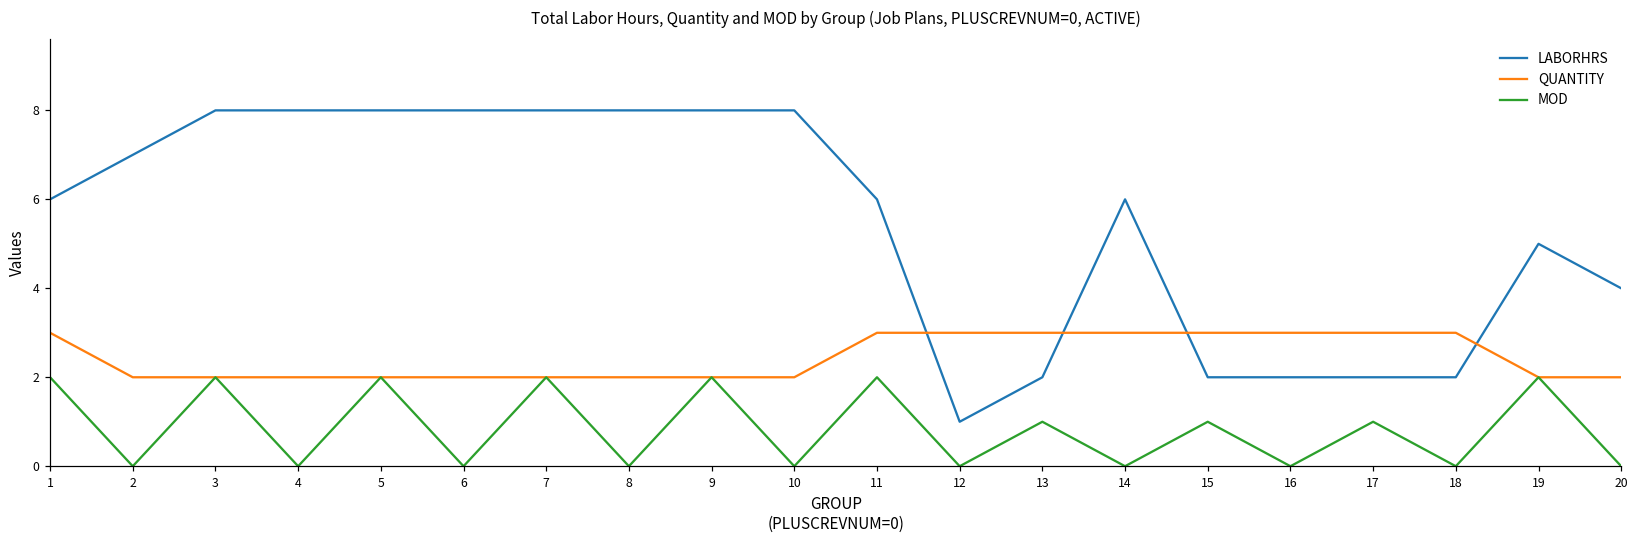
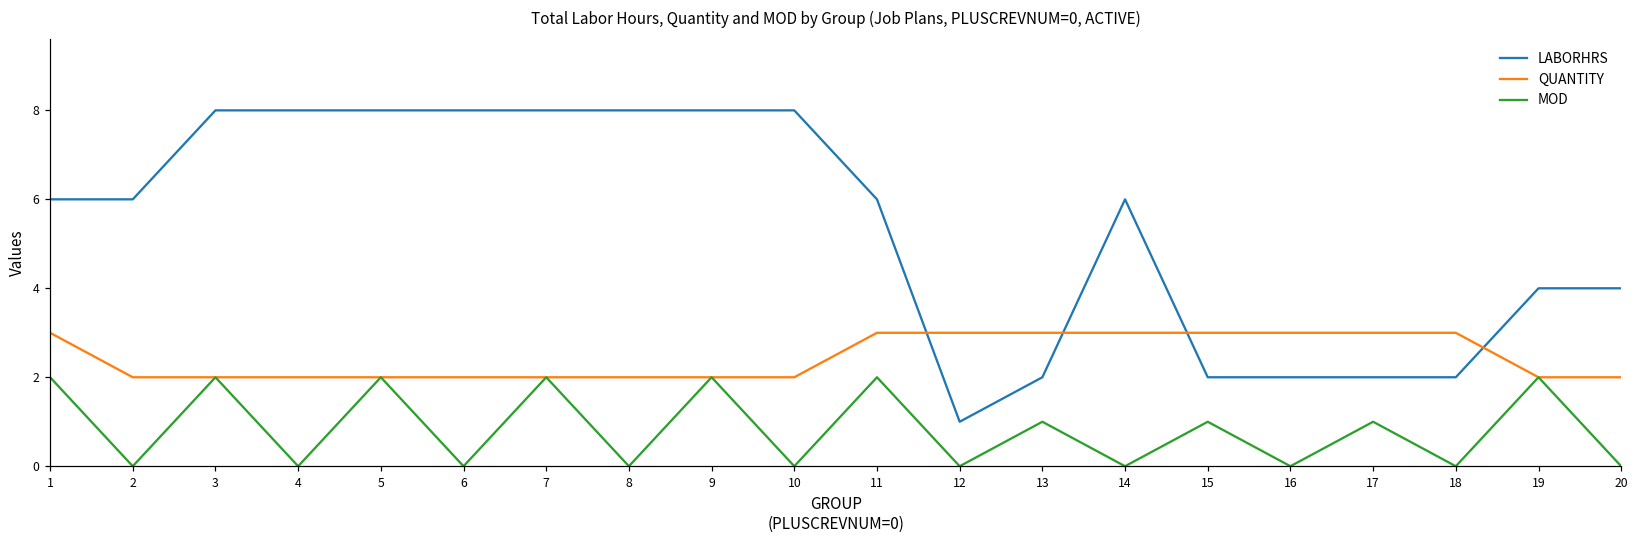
LABORHRS, 2: 7 -> 6
LABORHRS, 19: 5 -> 4
